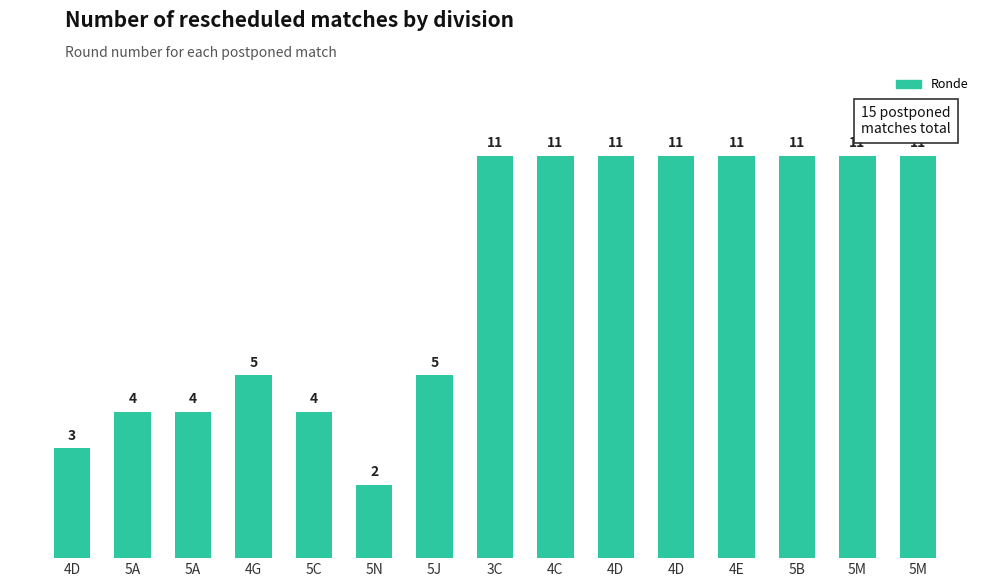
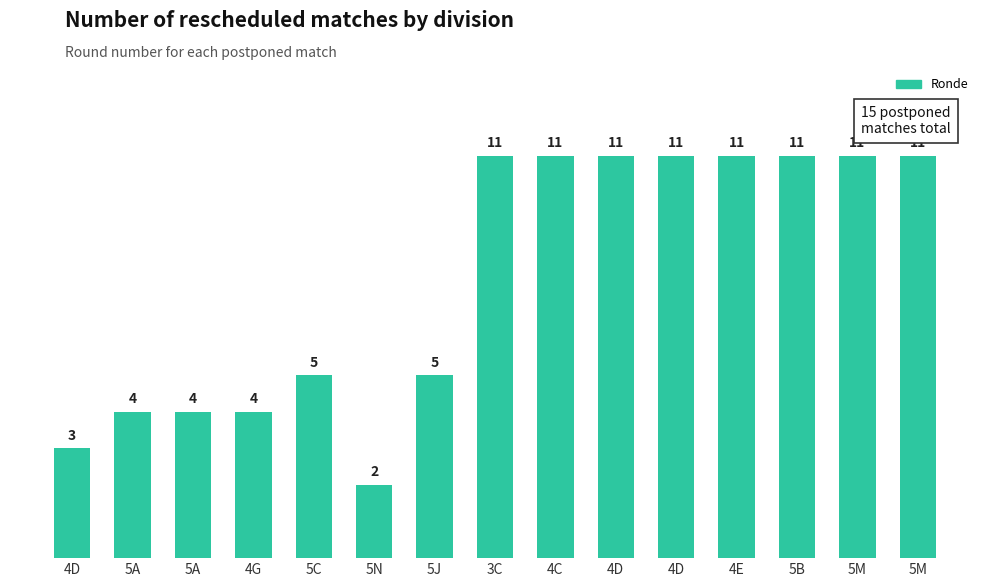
4G: 5 -> 4
5C: 4 -> 5
